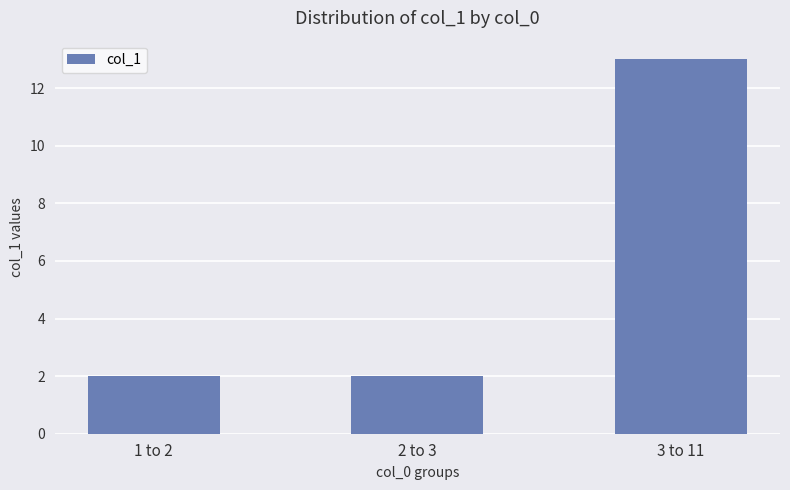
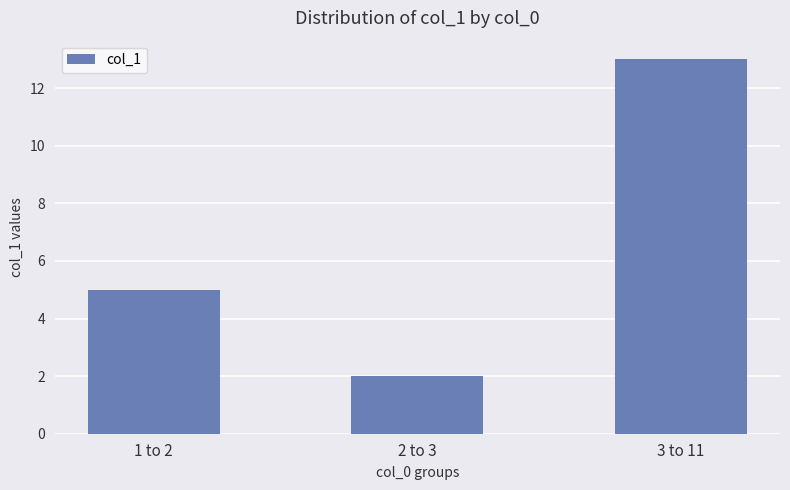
1 to 2: 2 -> 5
